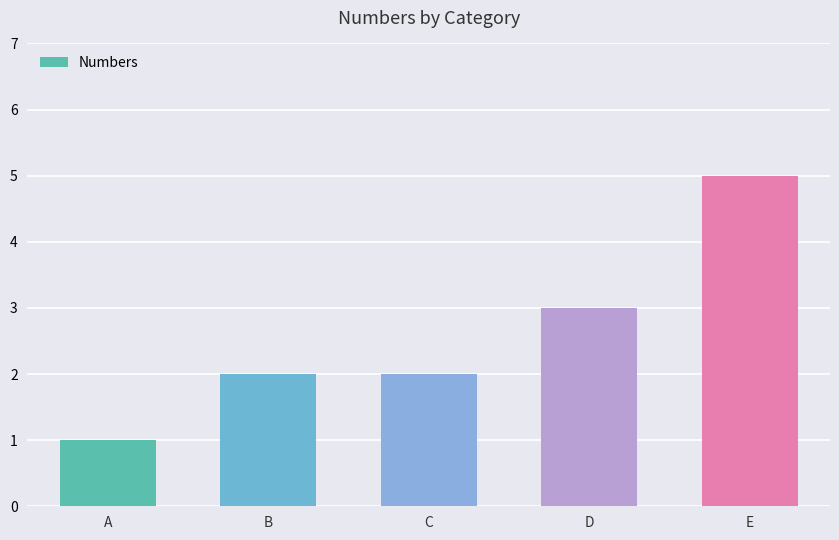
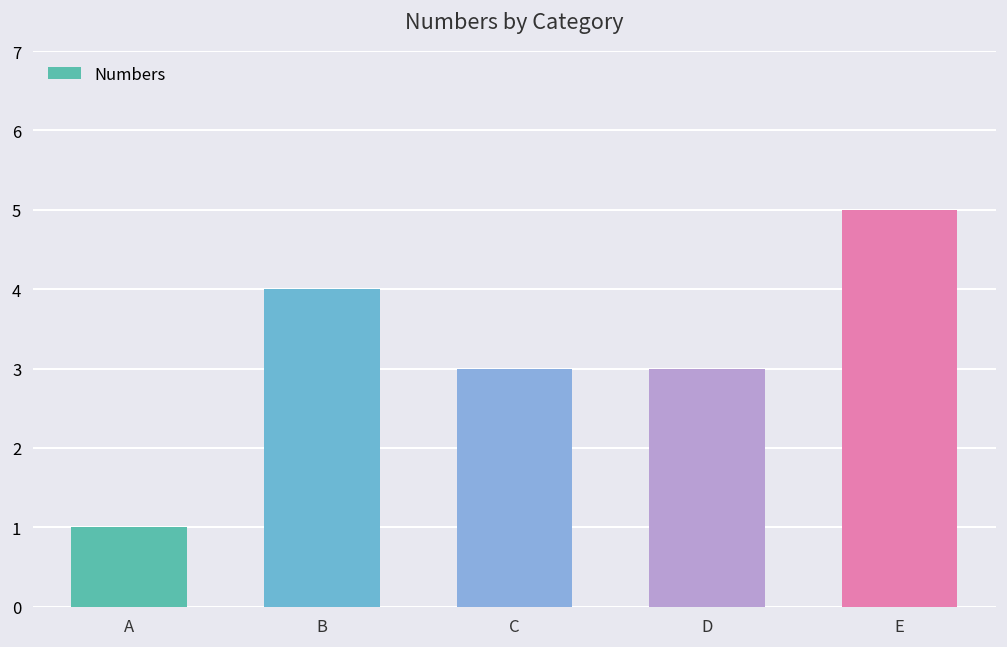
B: 2 -> 4
C: 2 -> 3
